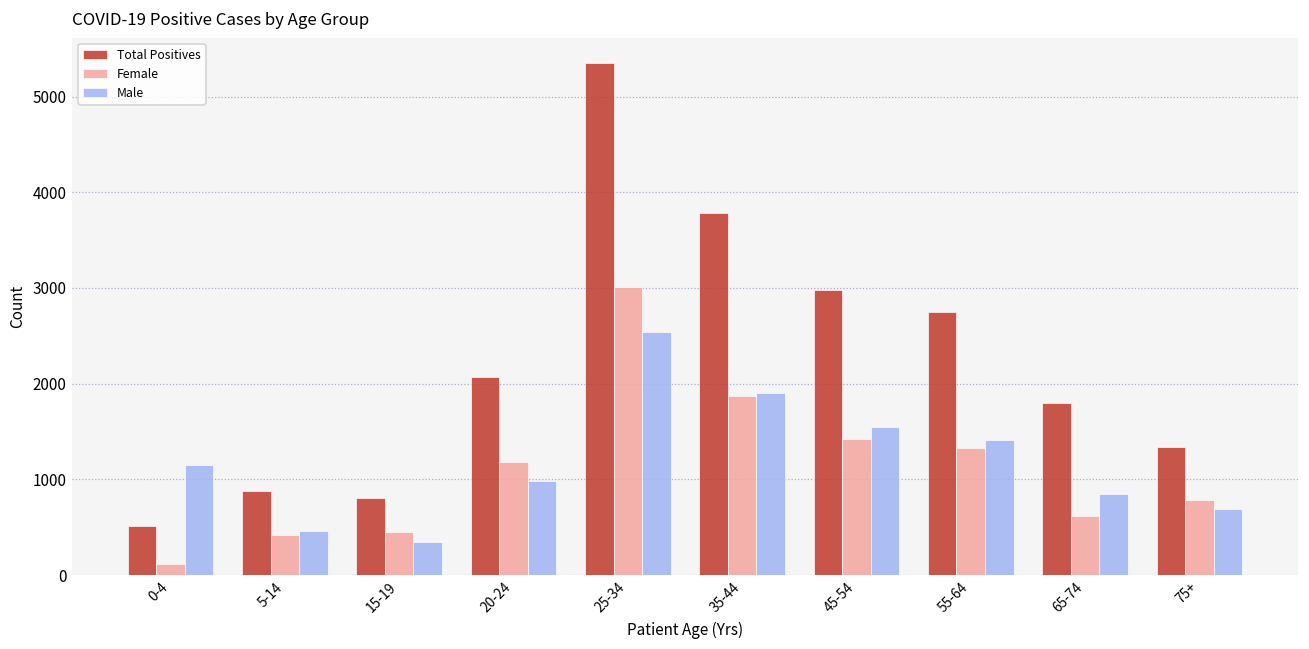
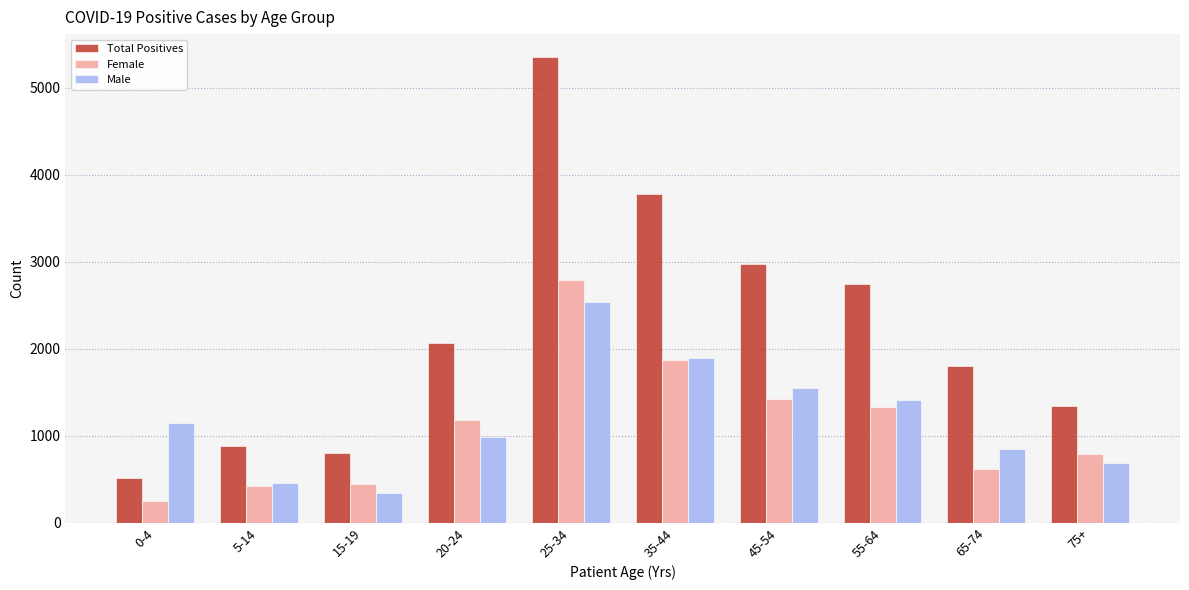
Female, 0-4: 100 -> 300
Female, 25-34: 3000 -> 2800
